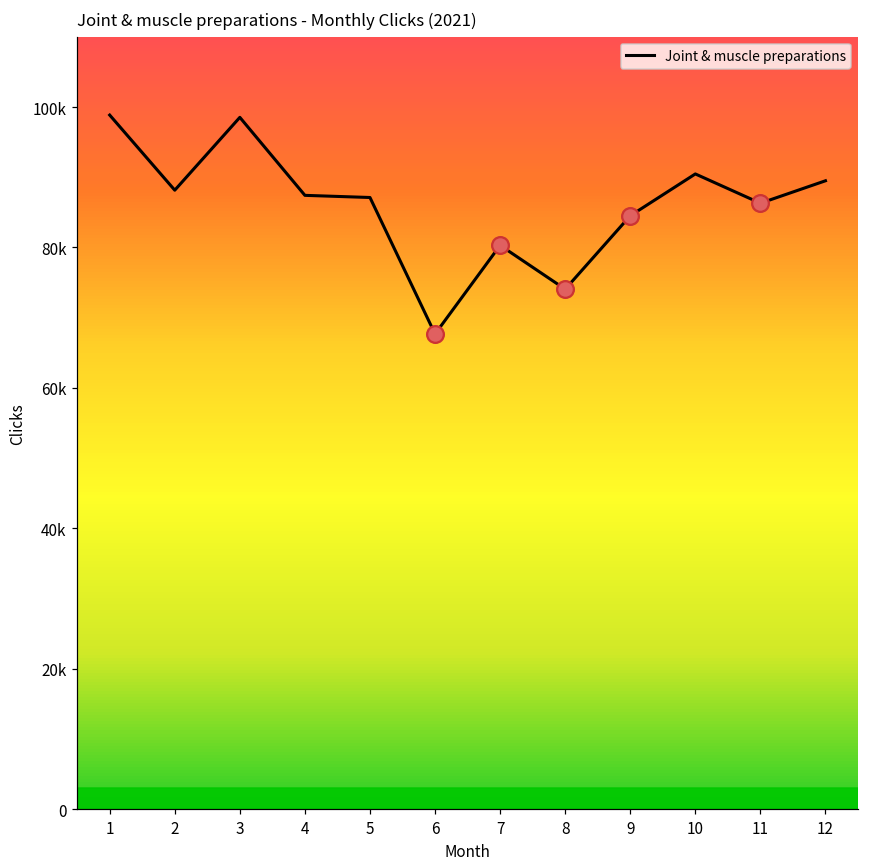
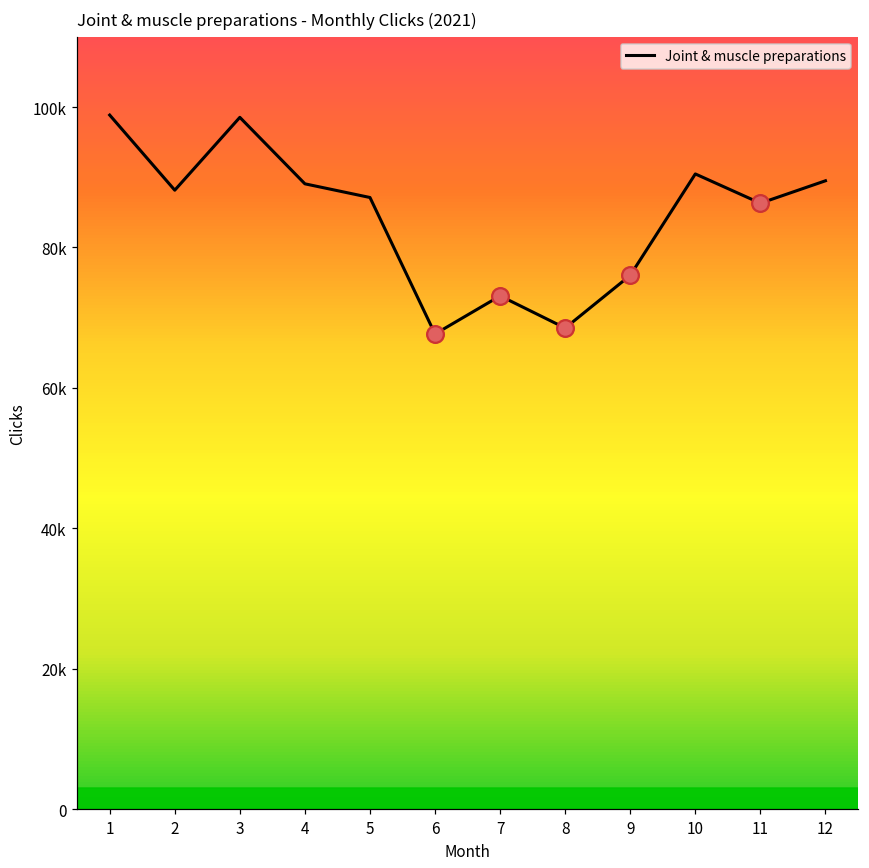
Joint & muscle preparations, 4: 87000 -> 89000
Joint & muscle preparations, 7: 80000 -> 73000
Joint & muscle preparations, 8: 74000 -> 69000
Joint & muscle preparations, 9: 85000 -> 76000
